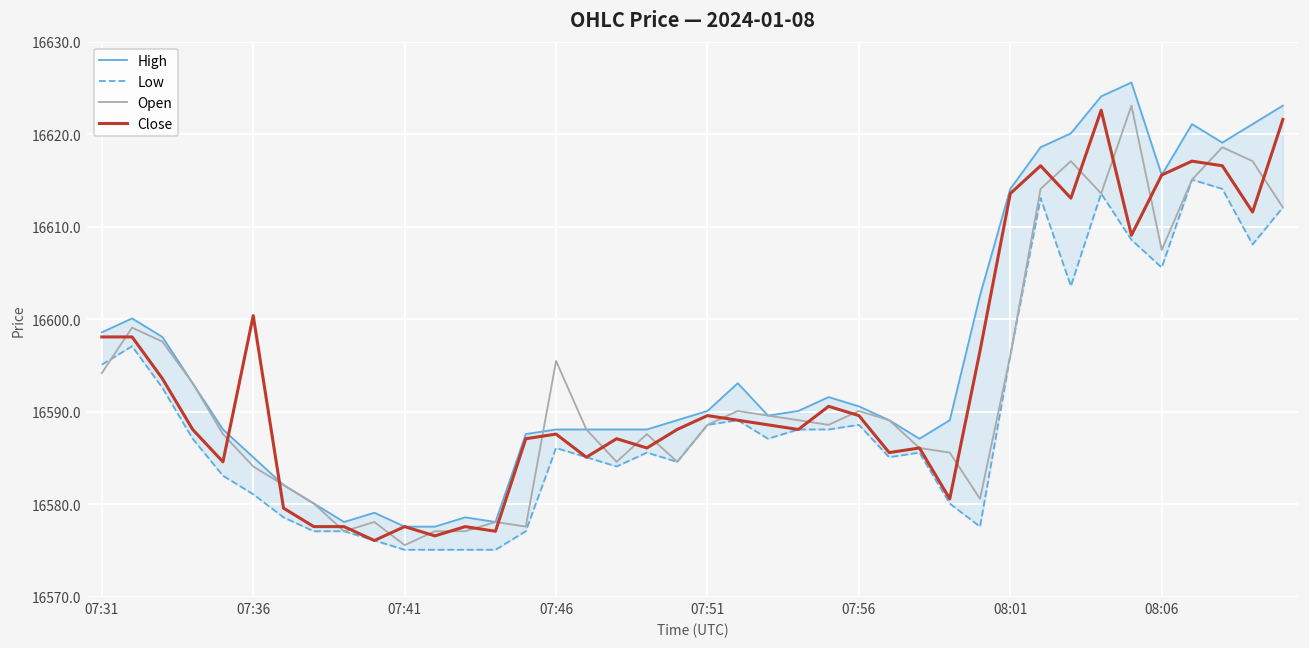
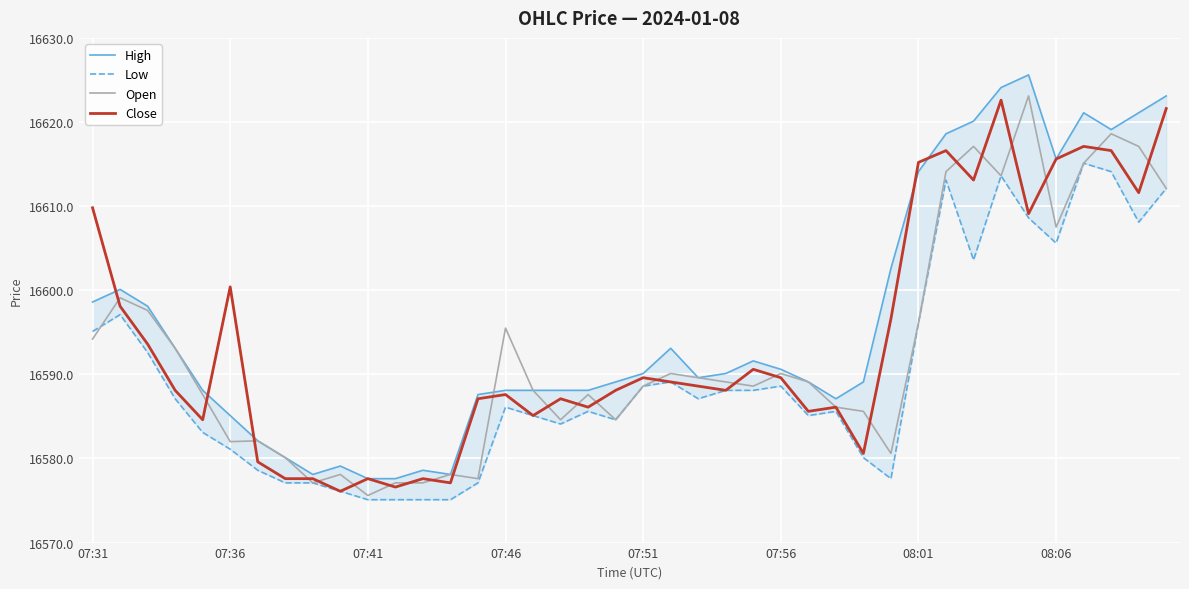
Close, 07:31: 16598 -> 16610
Open, 07:36: 16584 -> 16582
Close, 08:01: 16614 -> 16615
